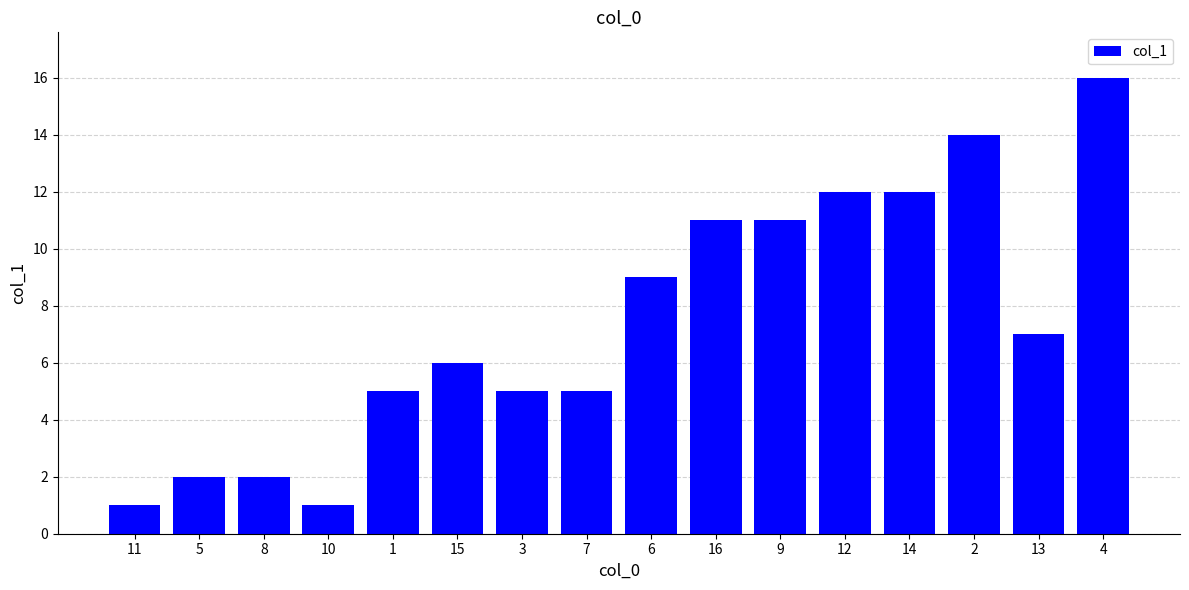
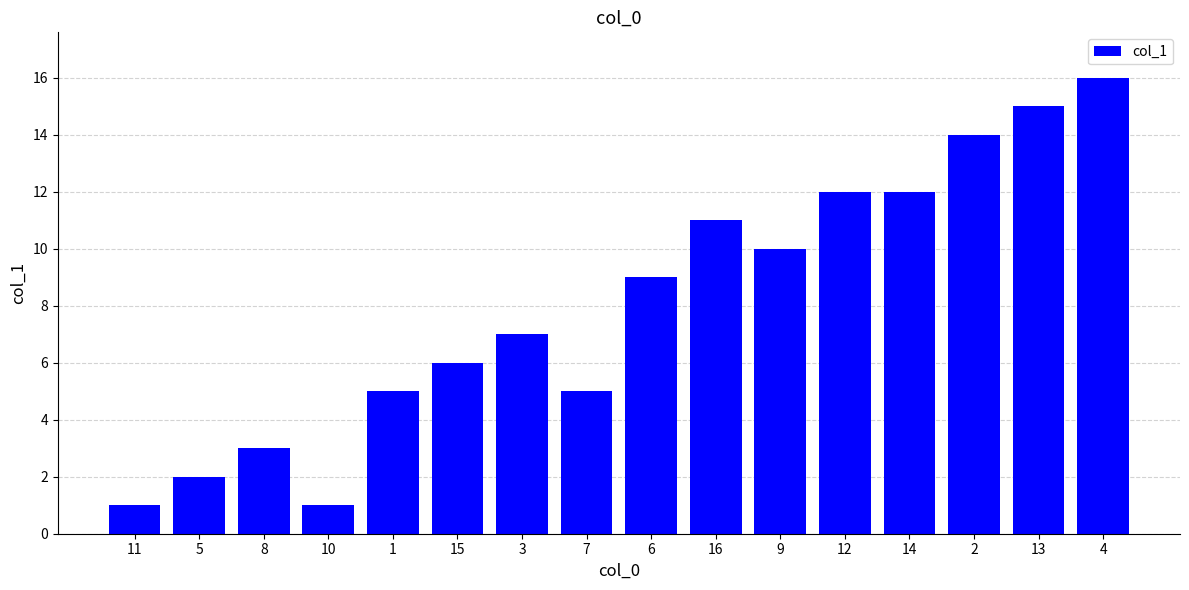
8: 2 -> 3
3: 5 -> 7
9: 11 -> 10
13: 7 -> 15
